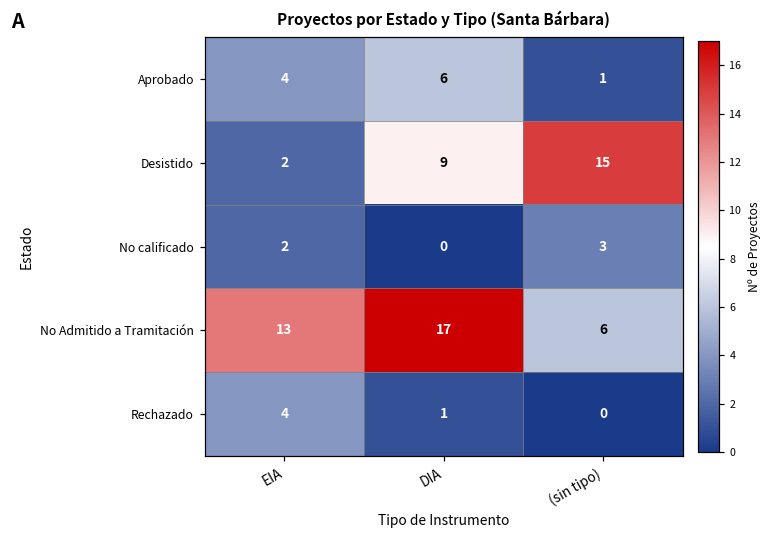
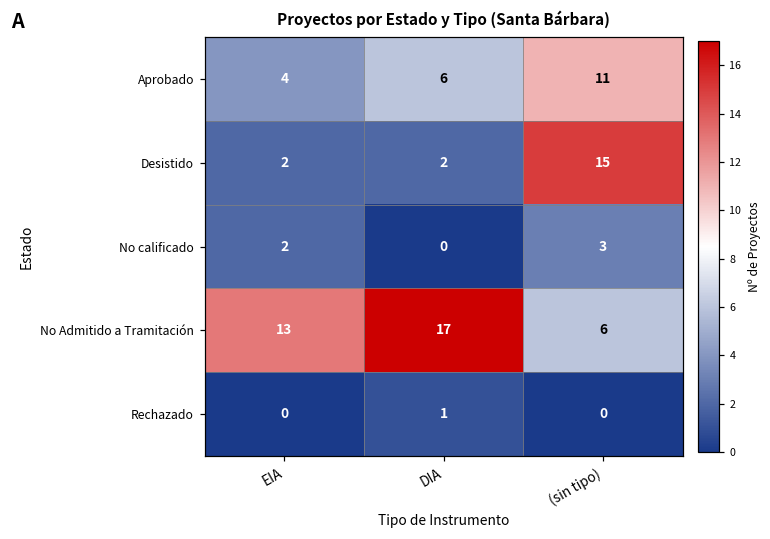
Aprobado, (sin tipo): 1 -> 11
Desistido, DIA: 9 -> 2
Rechazado, EIA: 4 -> 0
